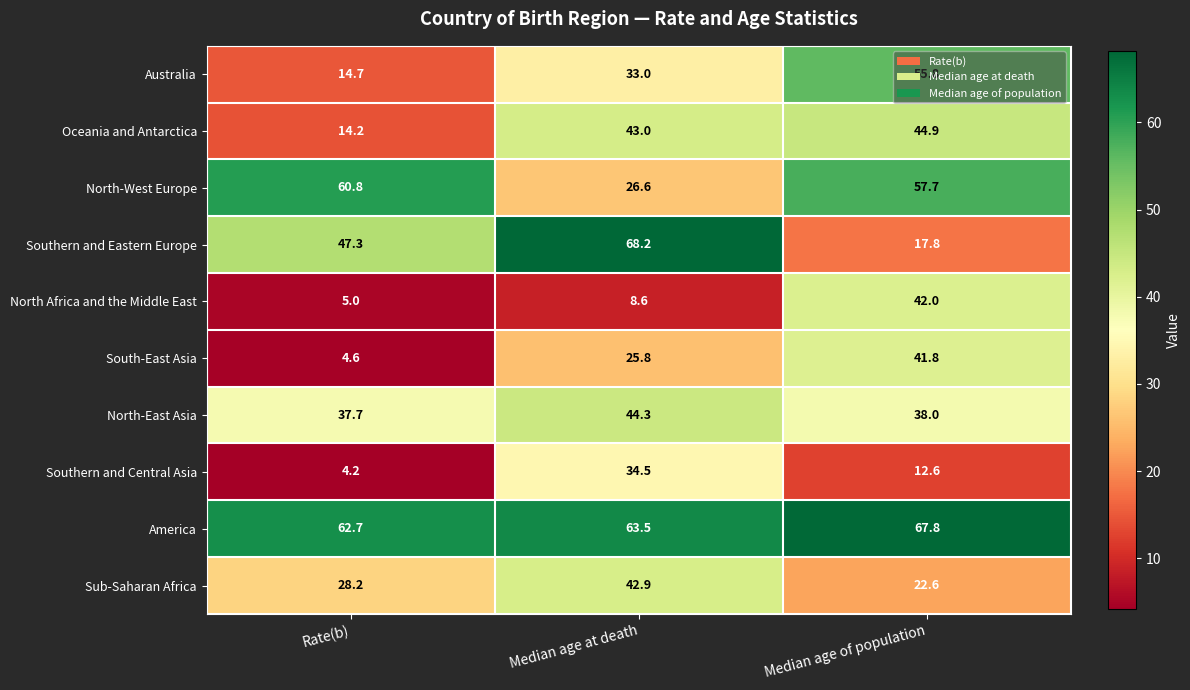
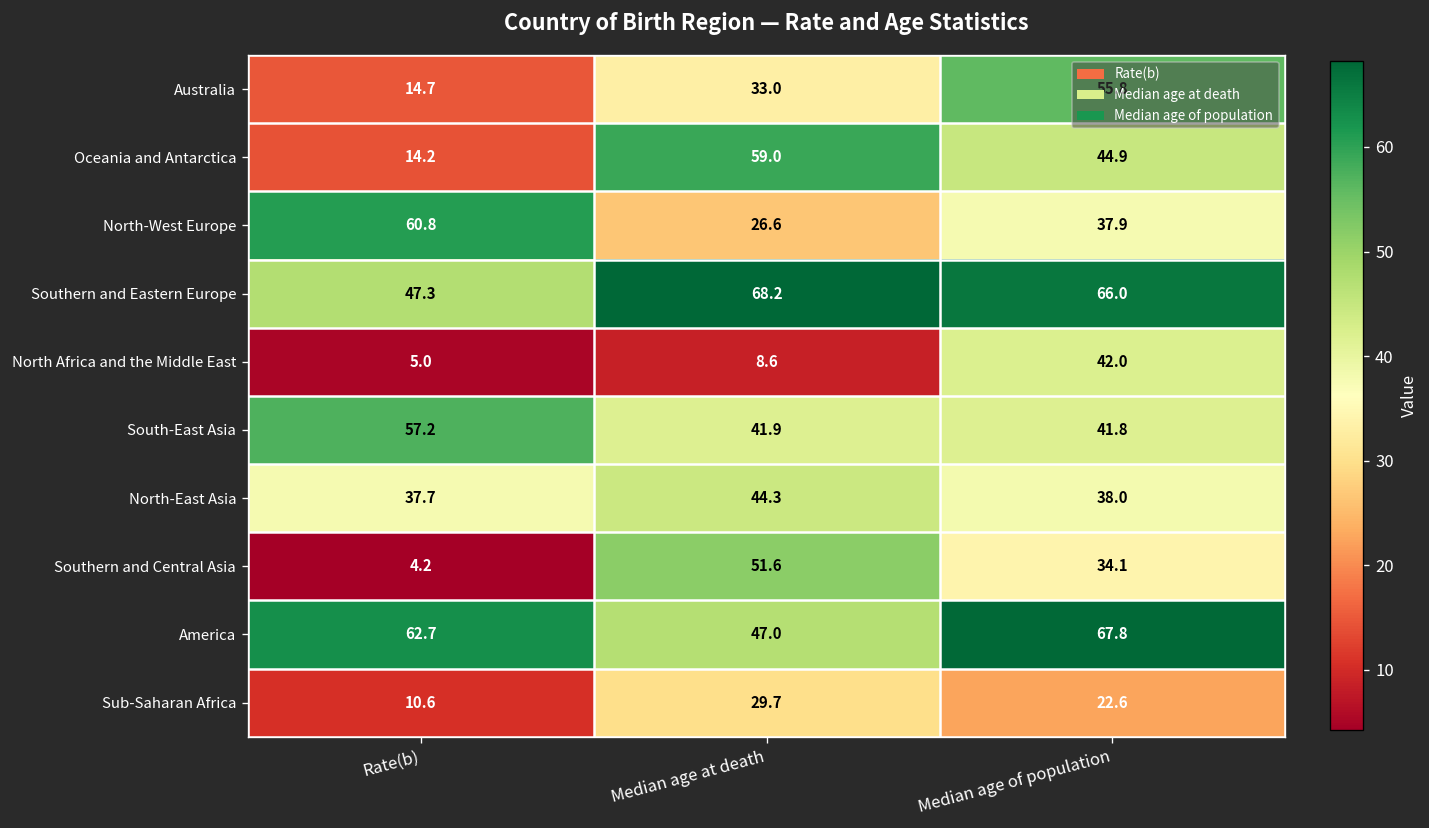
Oceania and Antarctica, Median age at death: 43.0 -> 59.0
North-West Europe, Median age of population: 57.7 -> 37.9
Southern and Eastern Europe, Median age of population: 17.8 -> 66.0
South-East Asia, Rate(b): 4.6 -> 57.2
South-East Asia, Median age at death: 25.8 -> 41.9
Southern and Central Asia, Median age at death: 34.5 -> 51.6
Southern and Central Asia, Median age of population: 12.6 -> 34.1
America, Median age at death: 63.5 -> 47.0
Sub-Saharan Africa, Rate(b): 28.2 -> 10.6
Sub-Saharan Africa, Median age at death: 42.9 -> 29.7
